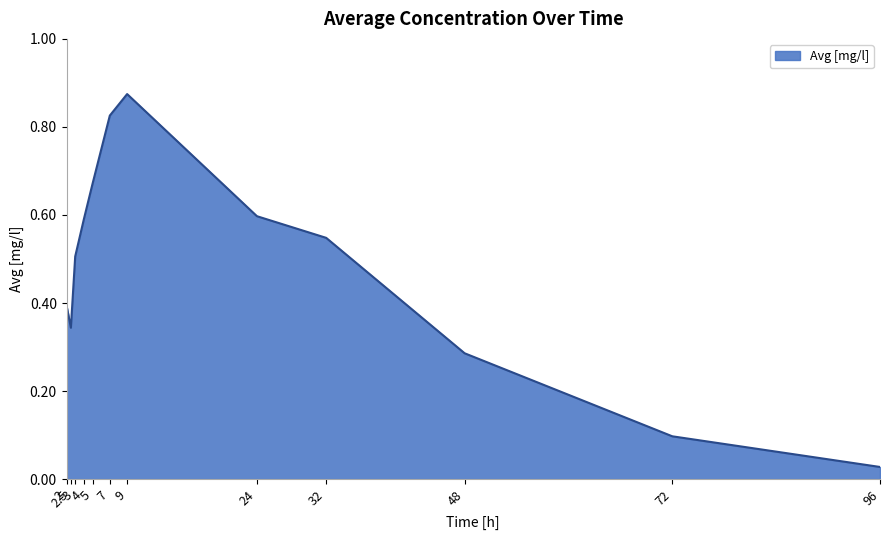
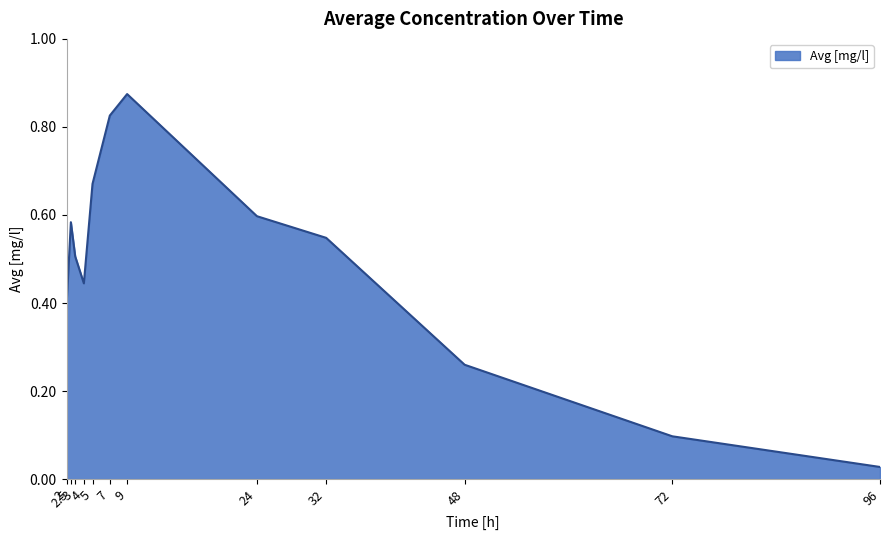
2.5: 0.34 -> 0.58
4: 0.59 -> 0.44
48: 0.29 -> 0.26
